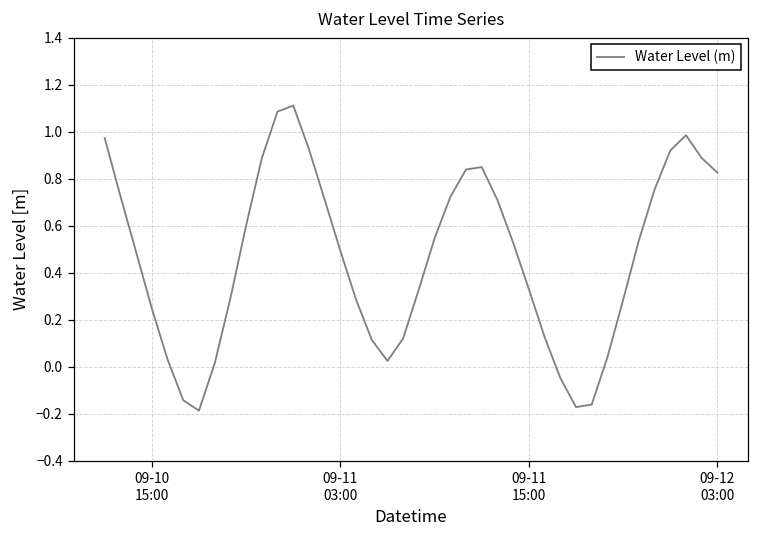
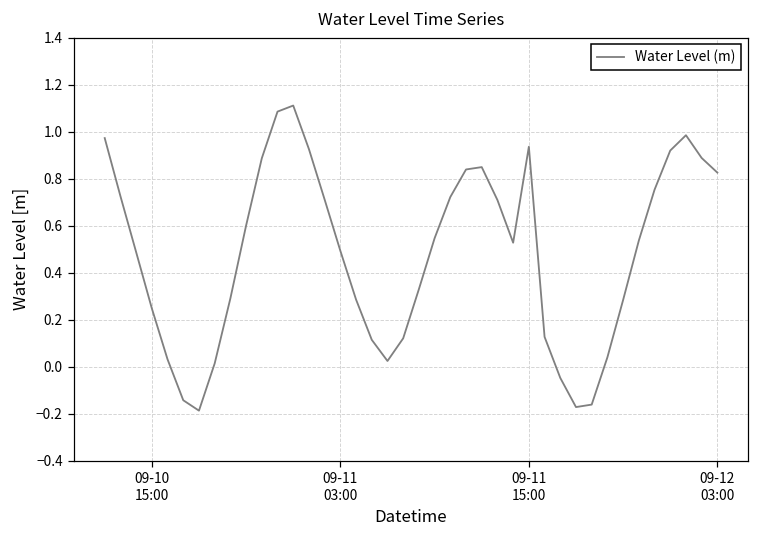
09-11 15:00: 0.33 -> 0.94
